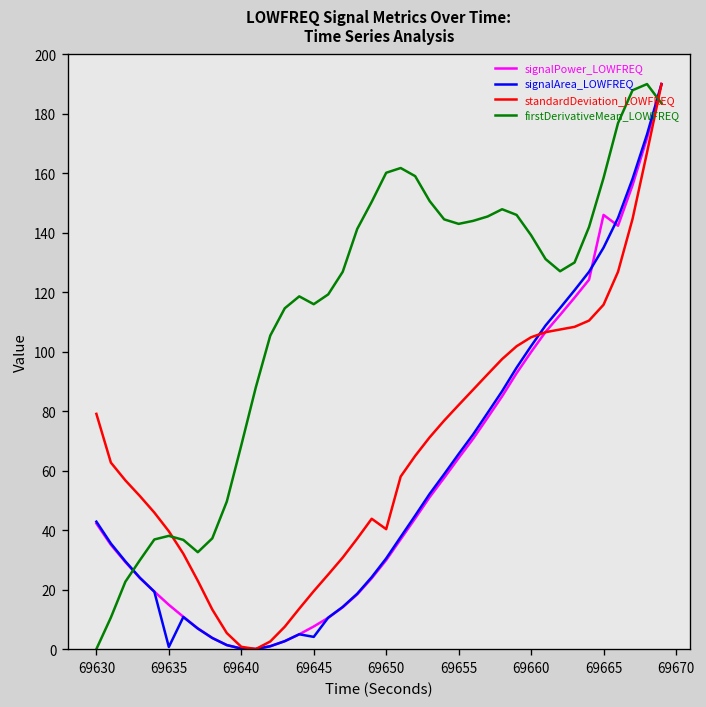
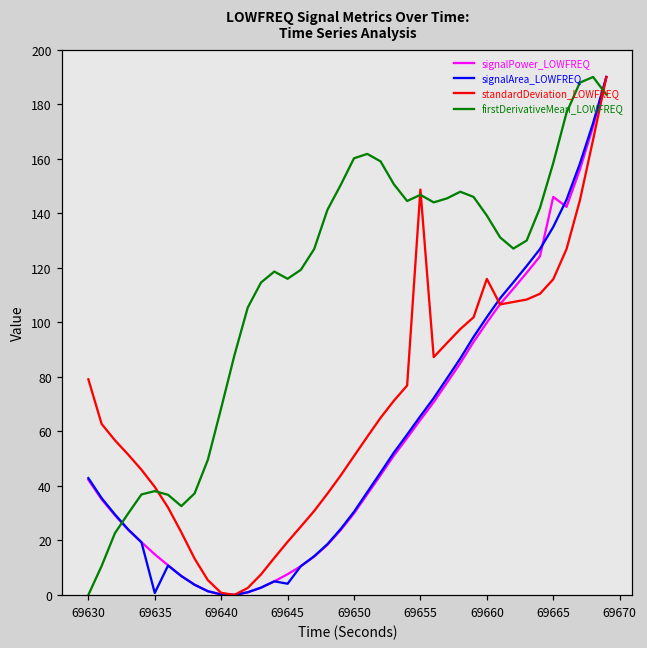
standardDeviation_LOWFREQ, 69650: 40 -> 51
standardDeviation_LOWFREQ, 69655: 82 -> 149
firstDerivativeMean_LOWFREQ, 69655: 143 -> 147
standardDeviation_LOWFREQ, 69660: 105 -> 116
